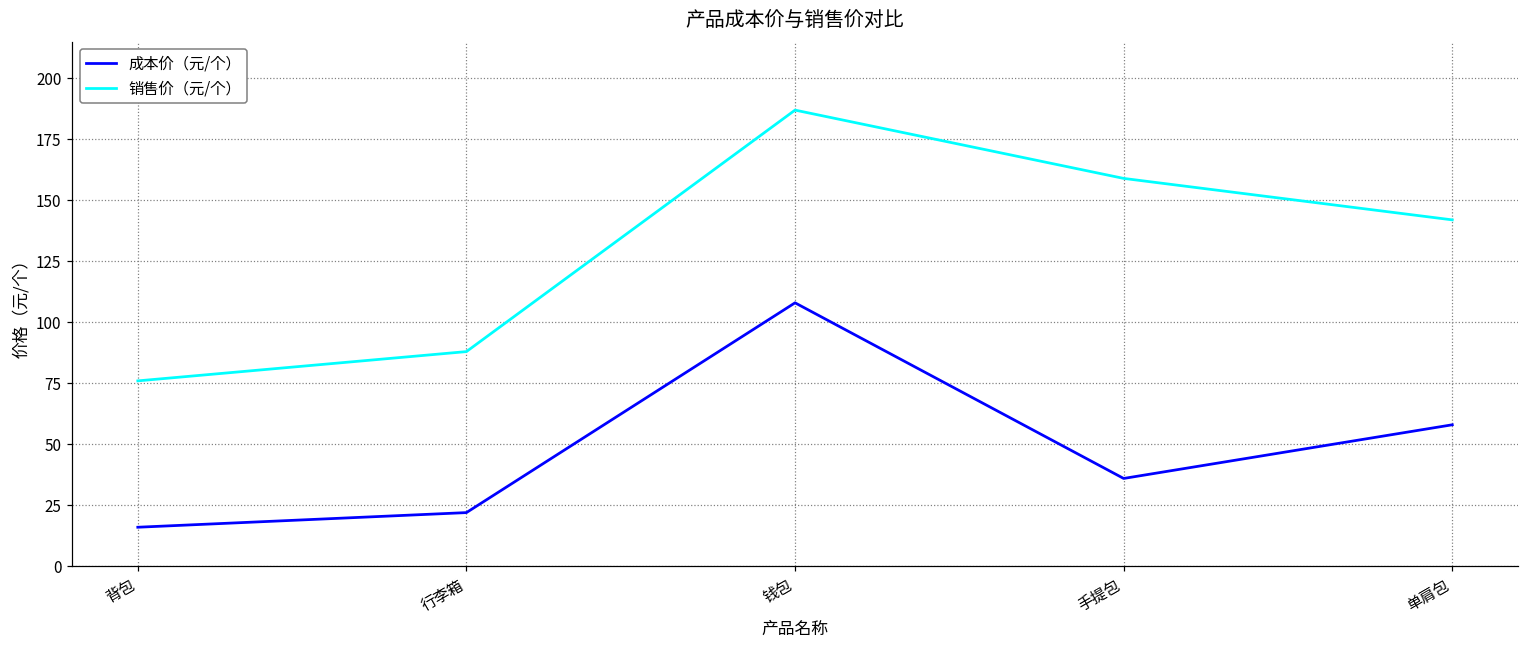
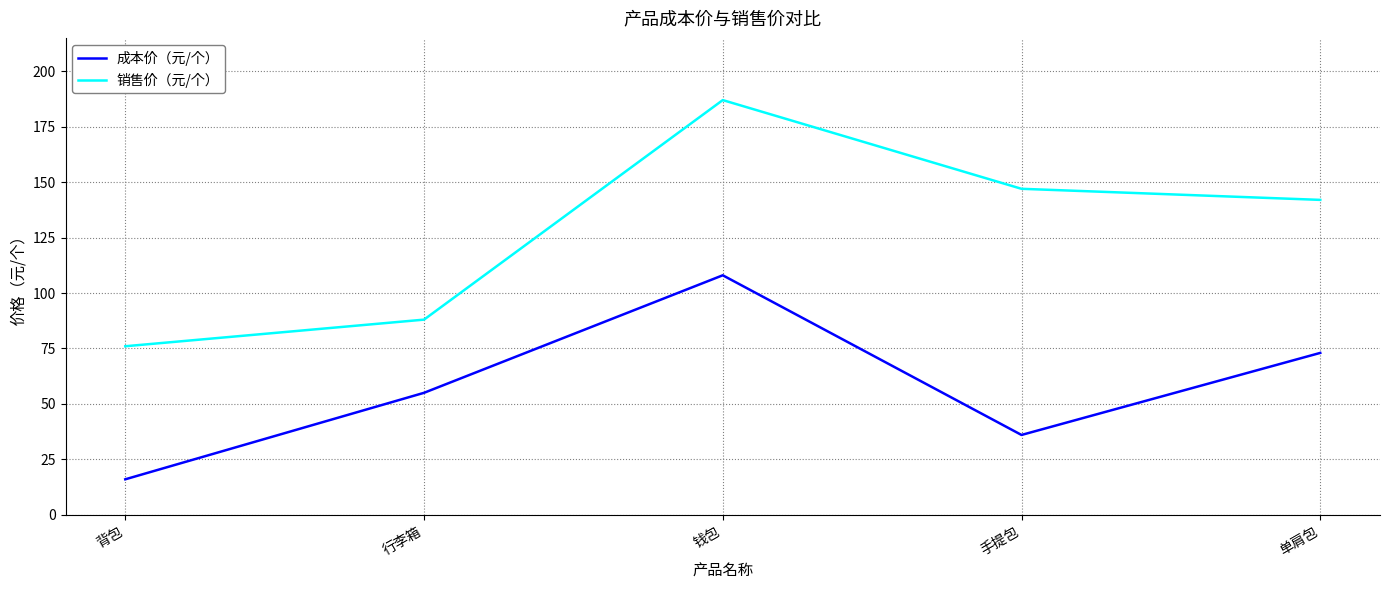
成本价（元/个）, 行李箱: 22 -> 55
销售价（元/个）, 手提包: 159 -> 147
成本价（元/个）, 单肩包: 58 -> 73
